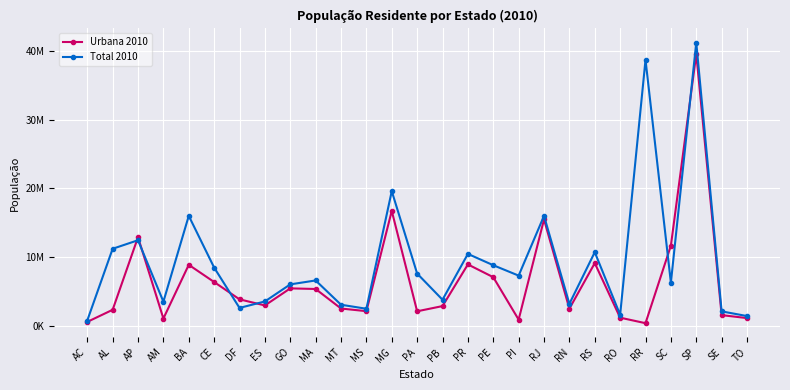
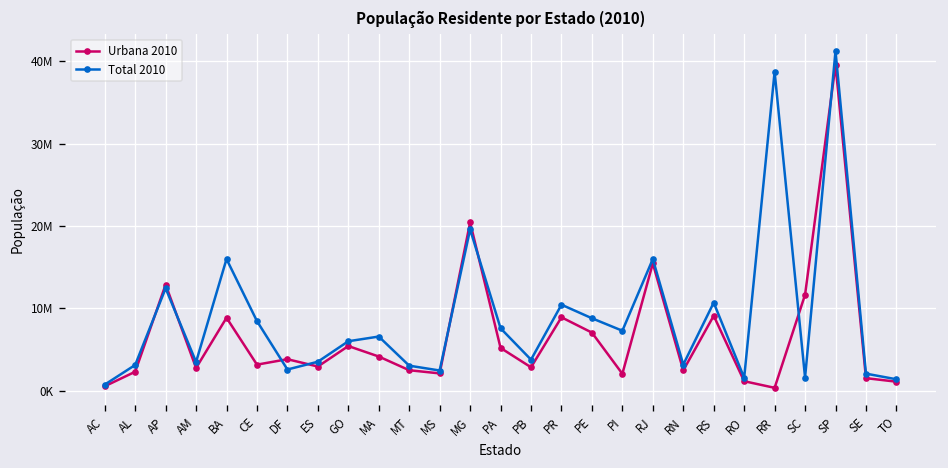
Total 2010, AL: 11000000 -> 3000000
Urbana 2010, AM: 1000000 -> 3000000
Urbana 2010, CE: 6000000 -> 3000000
Urbana 2010, MA: 5000000 -> 4000000
Urbana 2010, MG: 17000000 -> 20000000
Urbana 2010, PA: 2000000 -> 5000000
Urbana 2010, PI: 1000000 -> 2000000
Total 2010, SC: 6000000 -> 2000000
